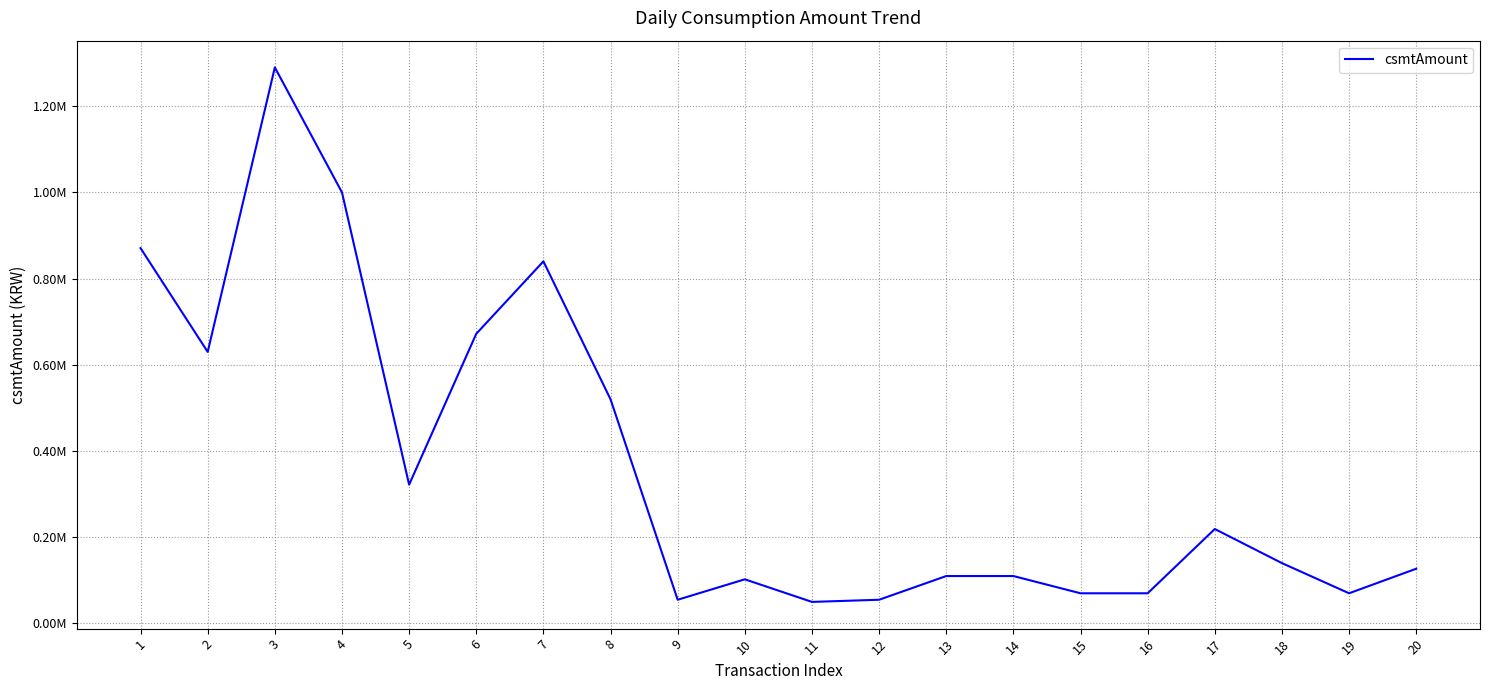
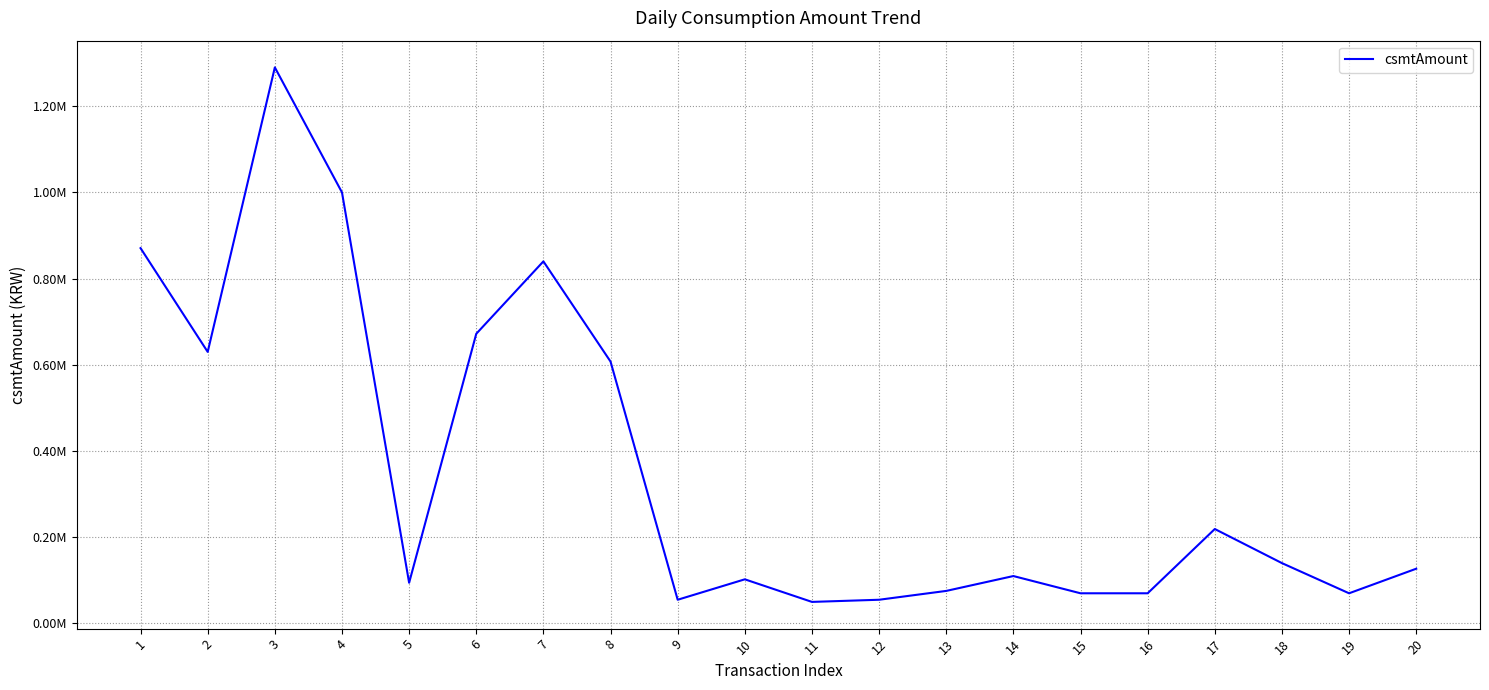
5: 320000 -> 90000
8: 520000 -> 610000
13: 110000 -> 80000
